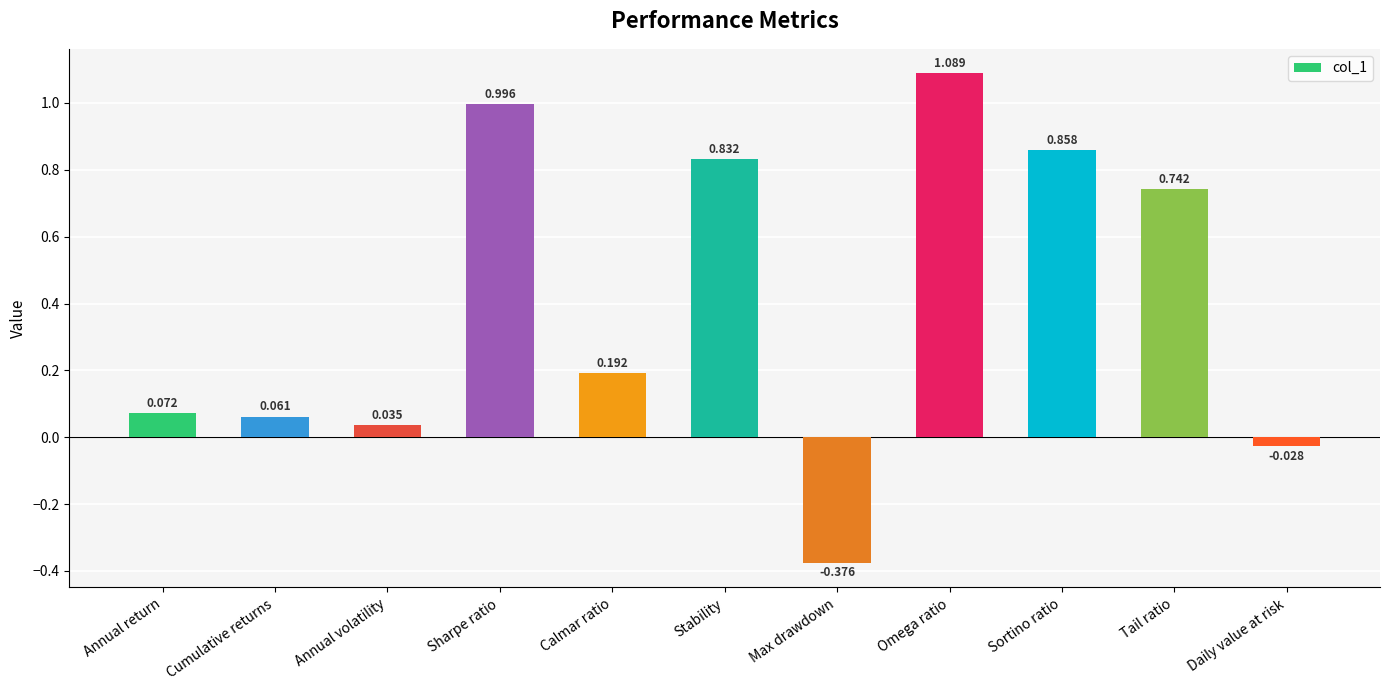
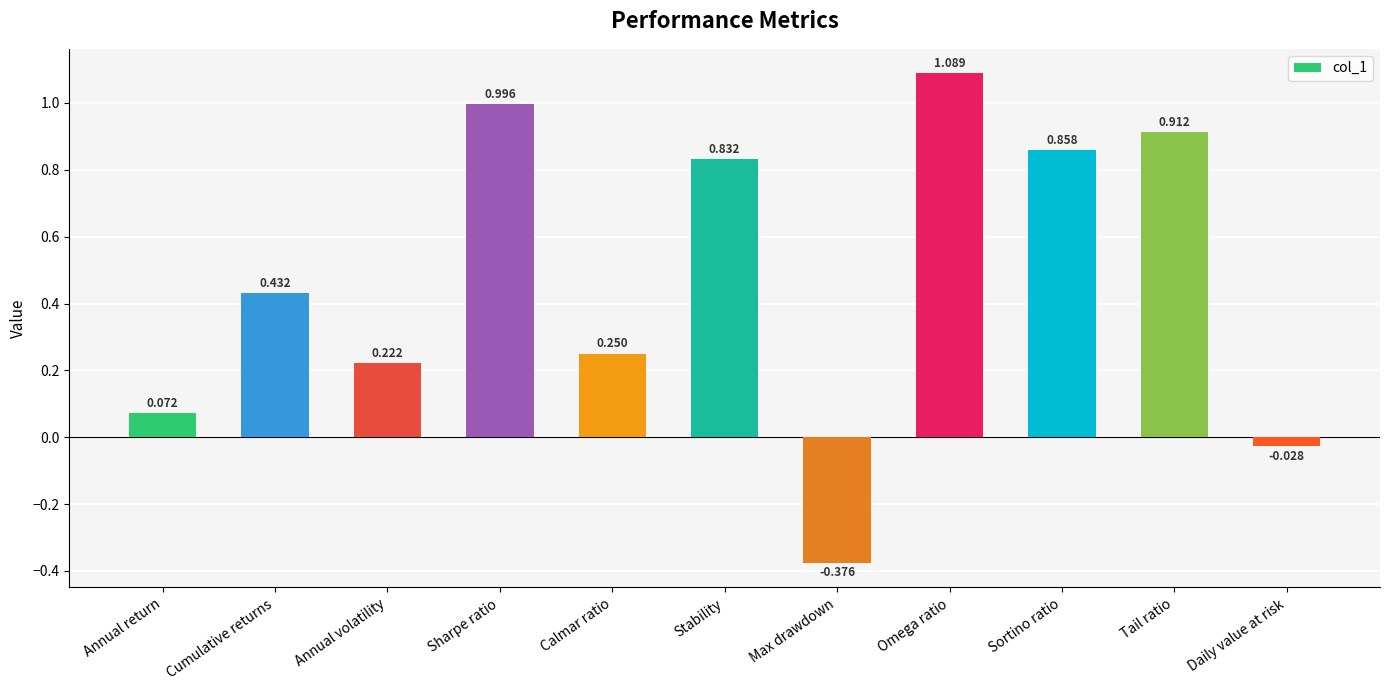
Cumulative returns: 0.061 -> 0.432
Annual volatility: 0.035 -> 0.222
Calmar ratio: 0.192 -> 0.250
Tail ratio: 0.742 -> 0.912
